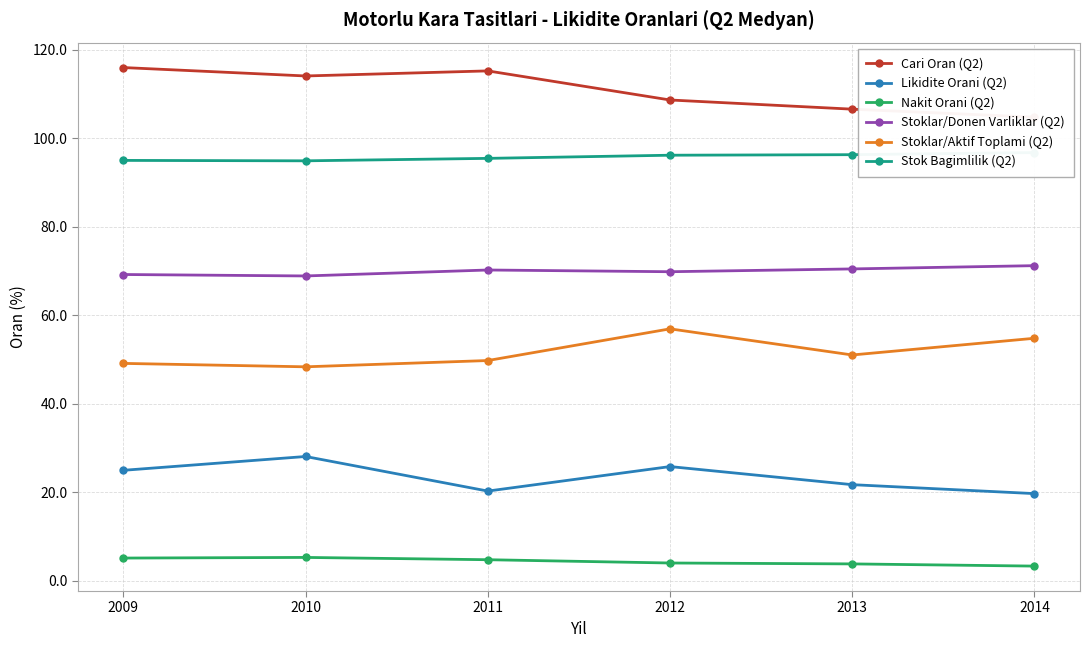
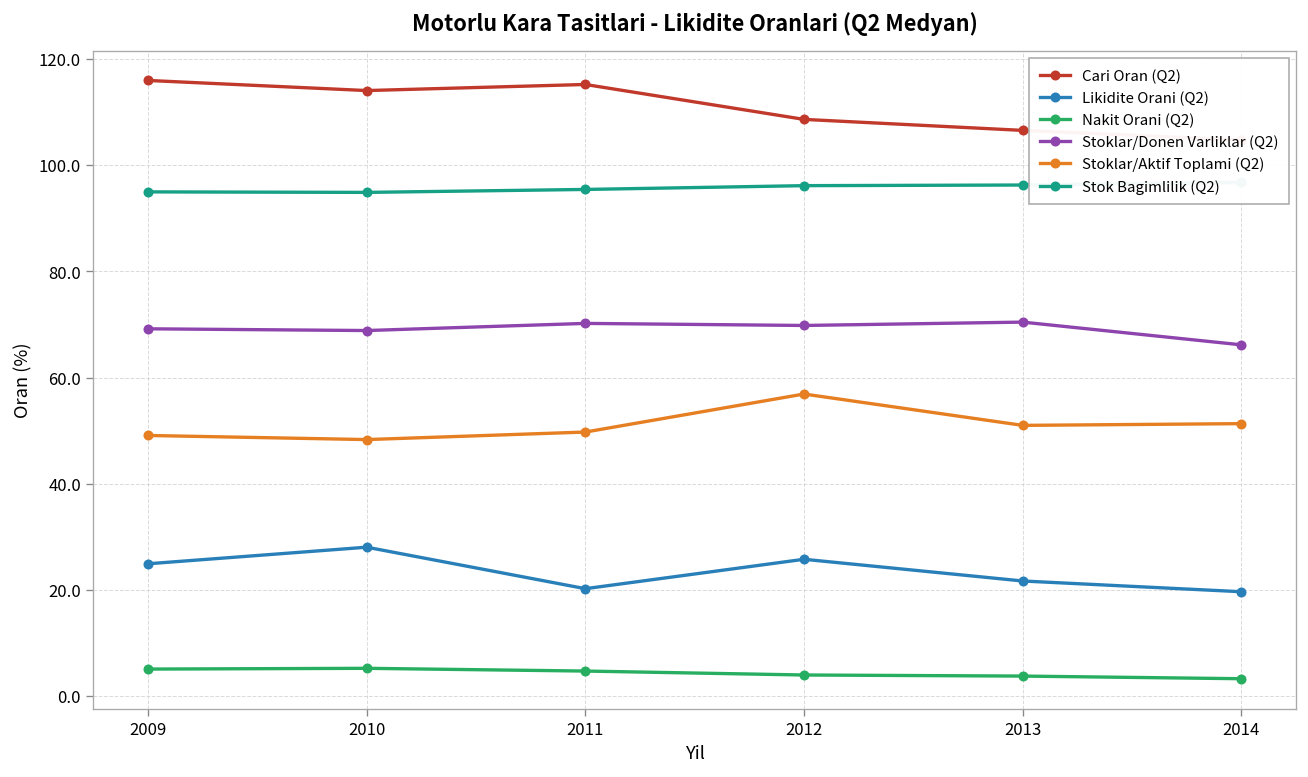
Stoklar/Donen Varliklar (Q2), 2014: 71 -> 66
Stoklar/Aktif Toplami (Q2), 2014: 55 -> 51
